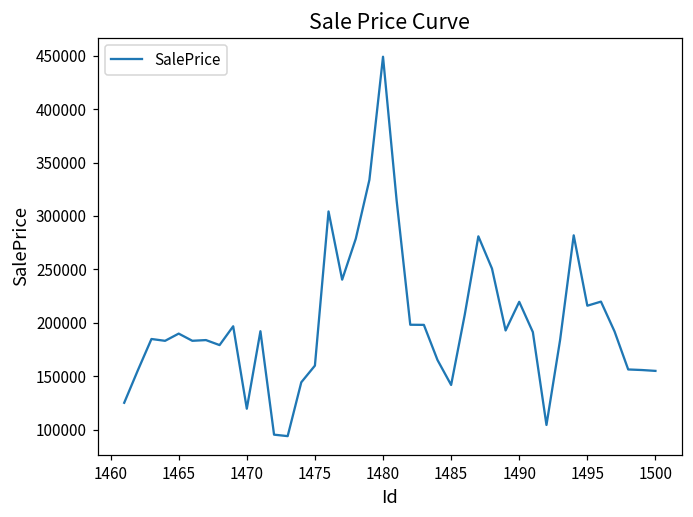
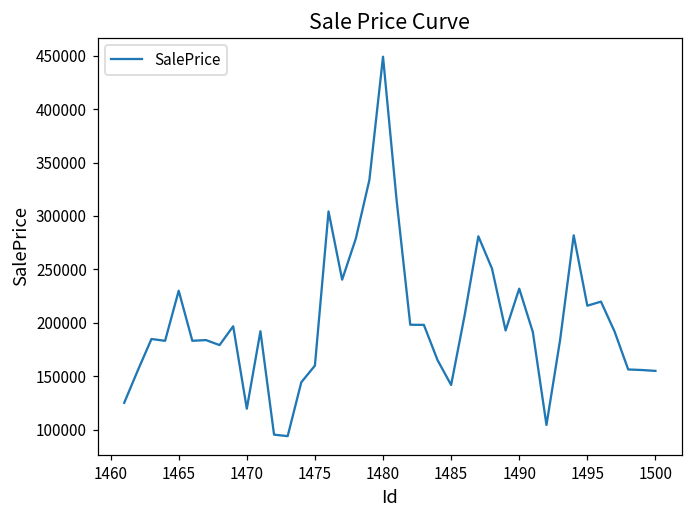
1465: 190000 -> 230000
1490: 220000 -> 230000
